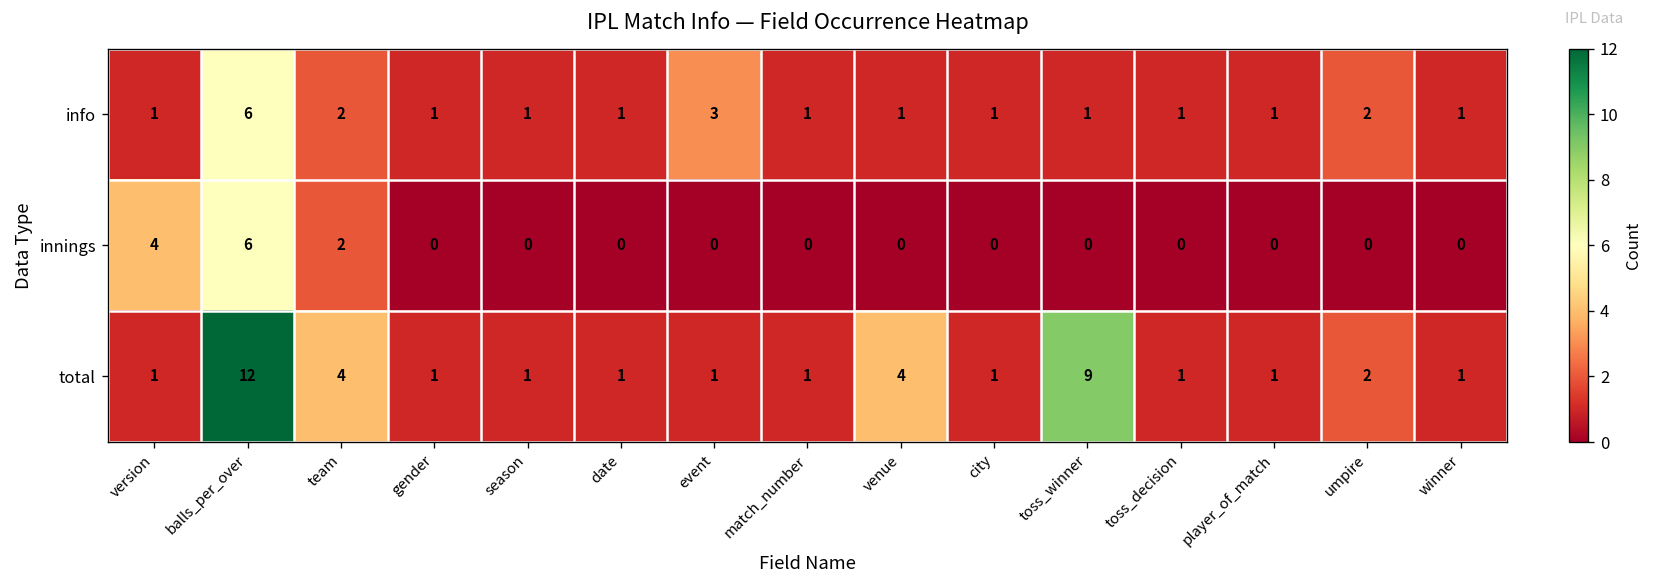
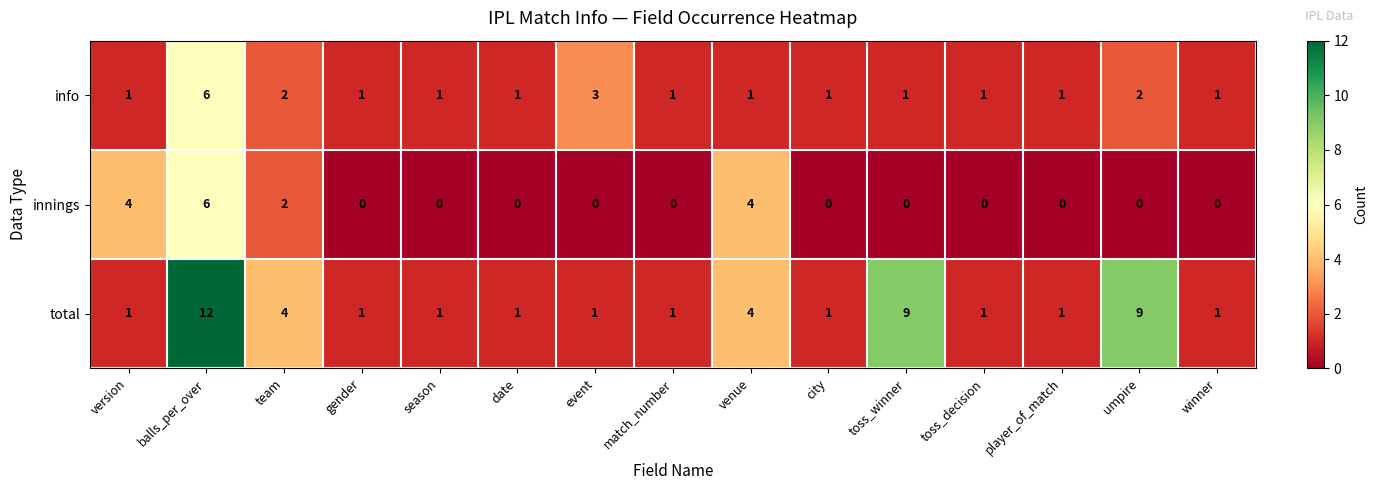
innings, venue: 0 -> 4
total, umpire: 2 -> 9
